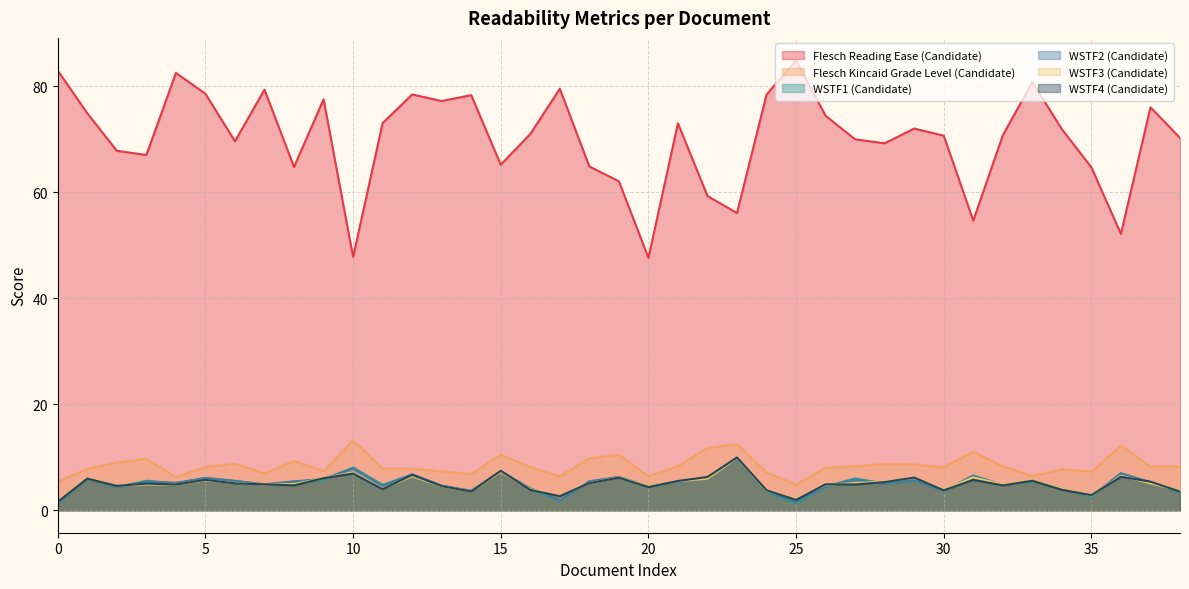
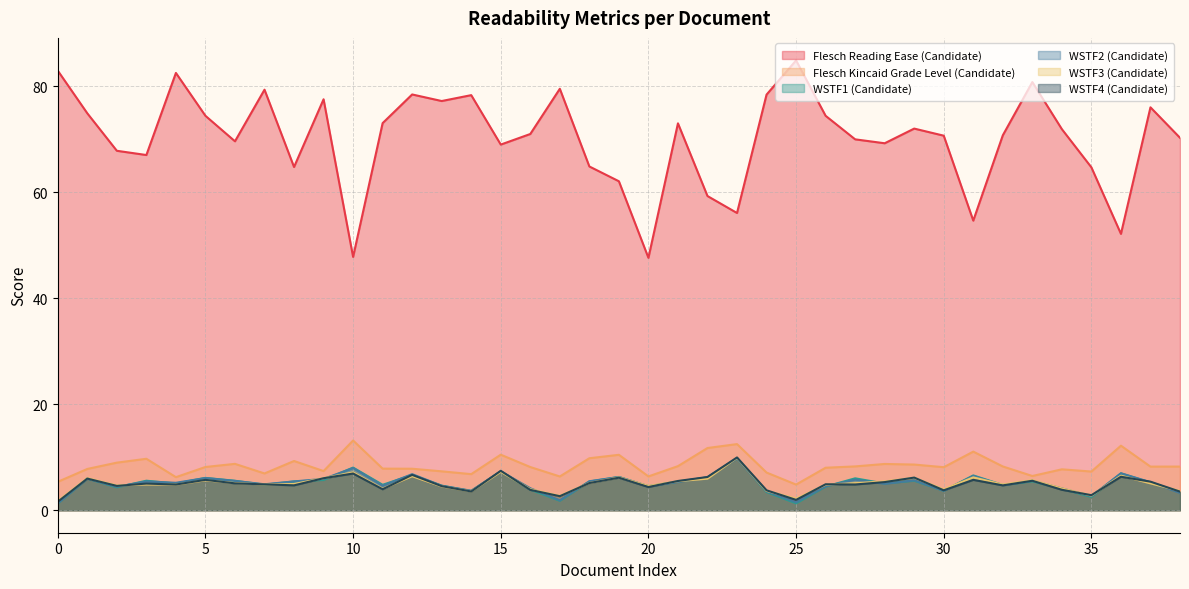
Flesch Reading Ease (Candidate), 5: 79 -> 74
Flesch Reading Ease (Candidate), 15: 65 -> 69
